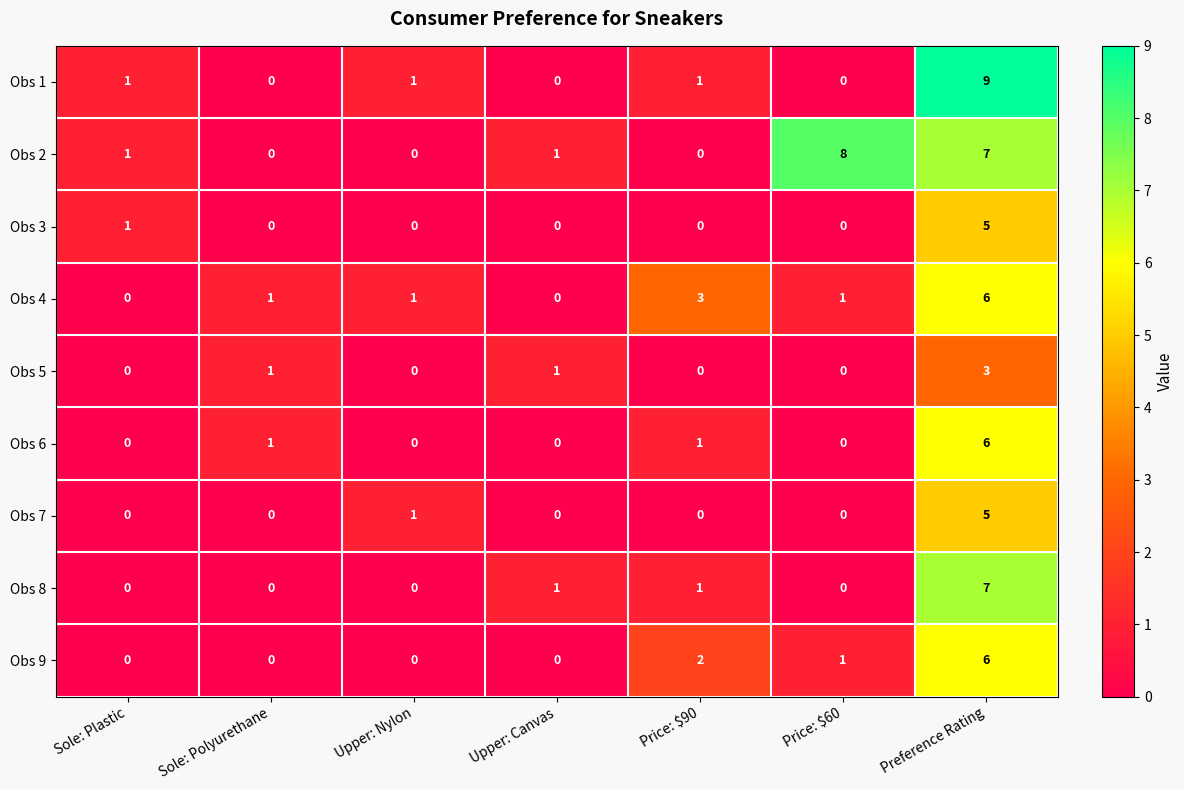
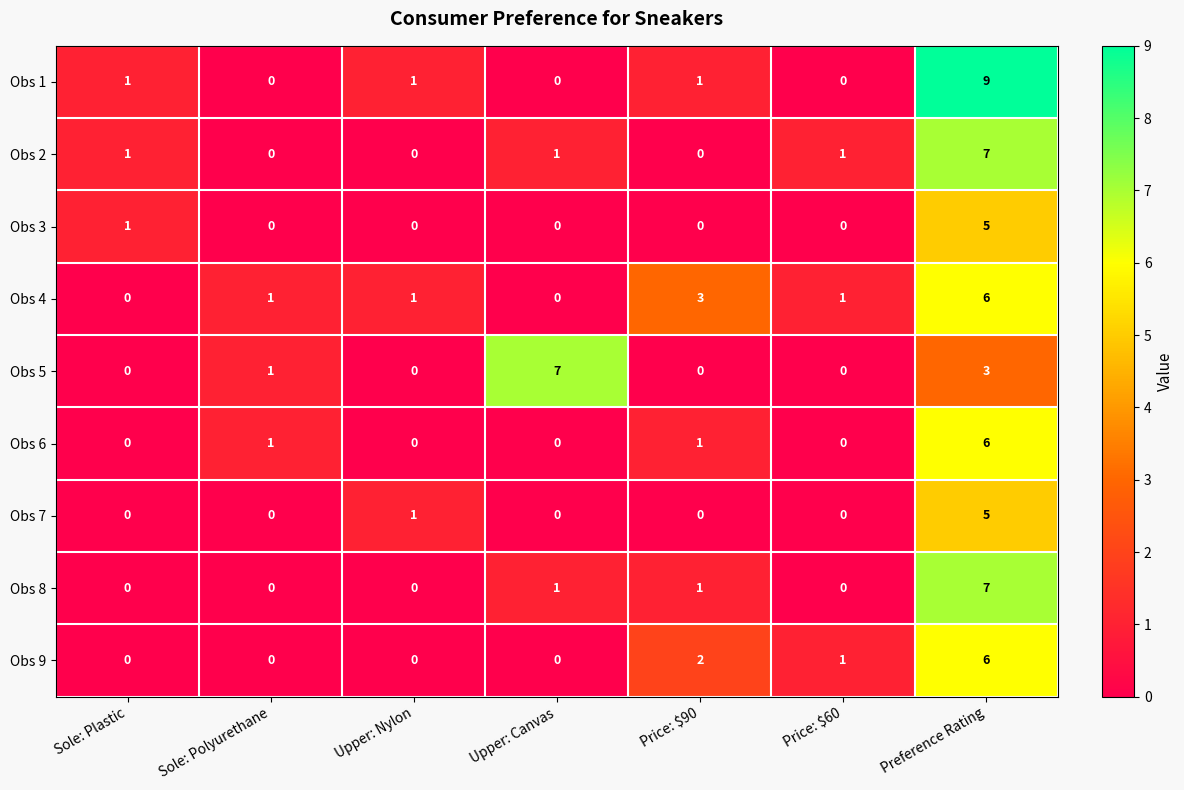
Obs 2, Price: $60: 8 -> 1
Obs 5, Upper: Canvas: 1 -> 7
